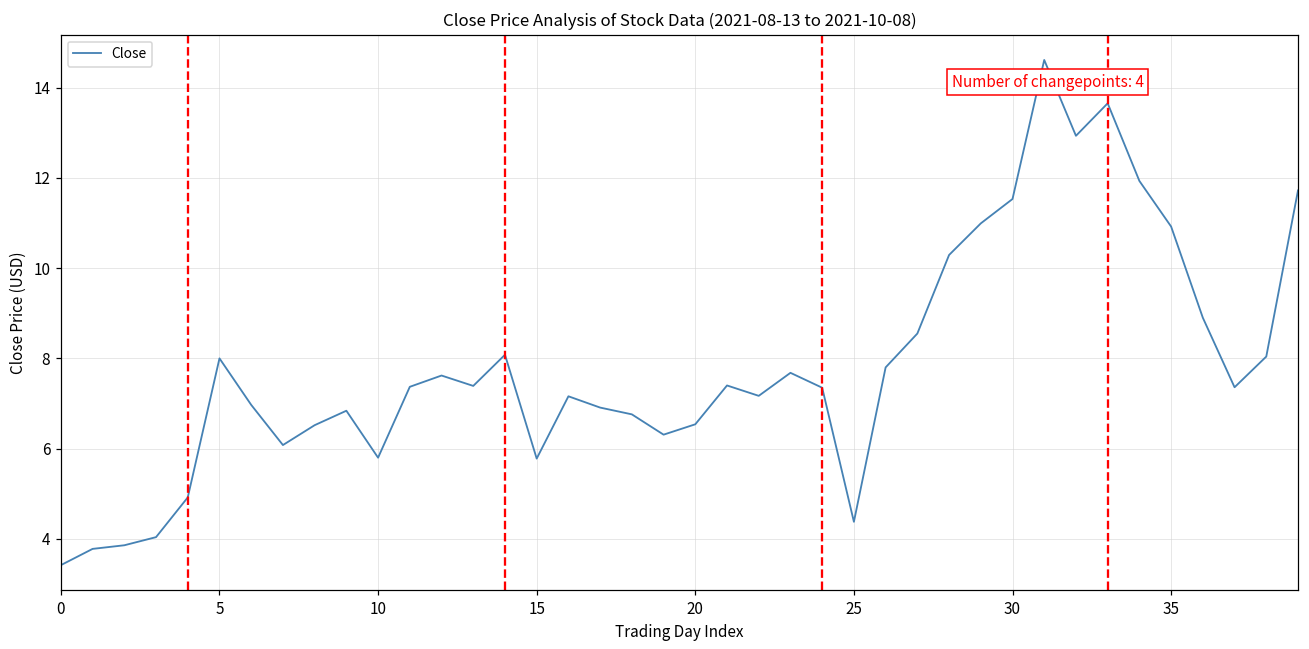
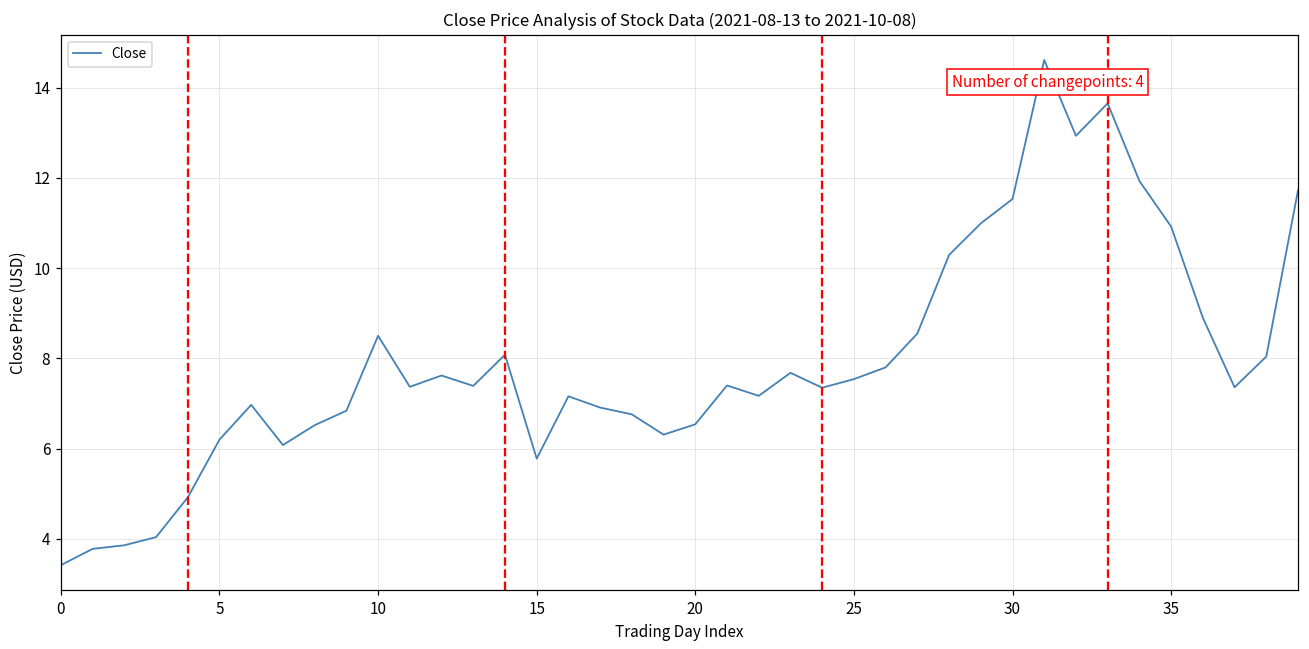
5: 8.0 -> 6.2
10: 5.8 -> 8.5
25: 4.4 -> 7.5
